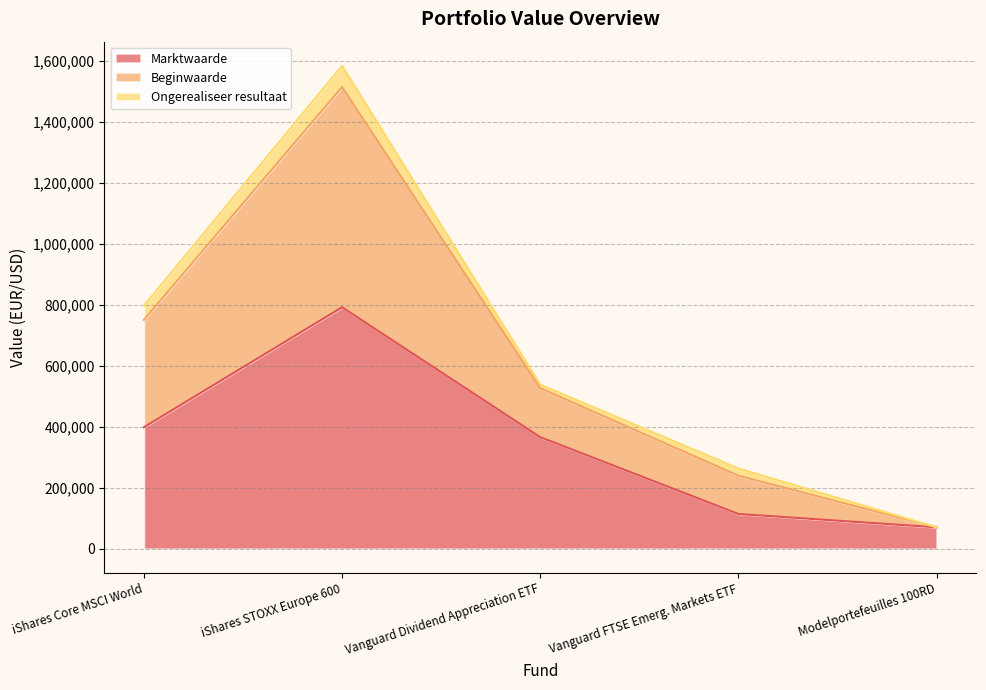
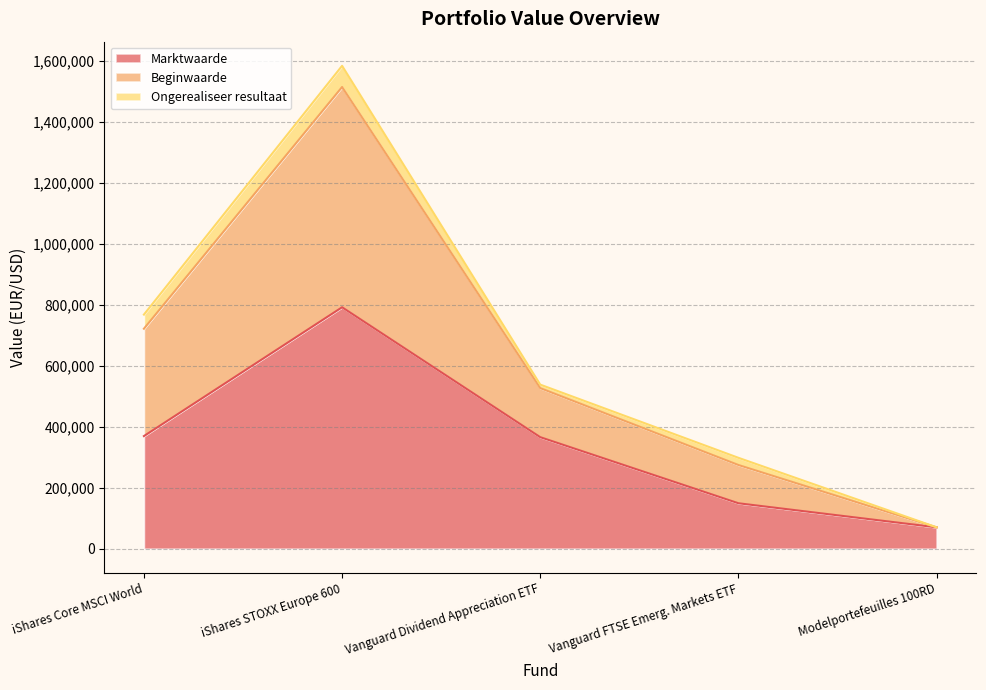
Marktwaarde, iShares Core MSCI World: 400,000 -> 370,000
Marktwaarde, Vanguard FTSE Emerg. Markets ETF: 110,000 -> 150,000
